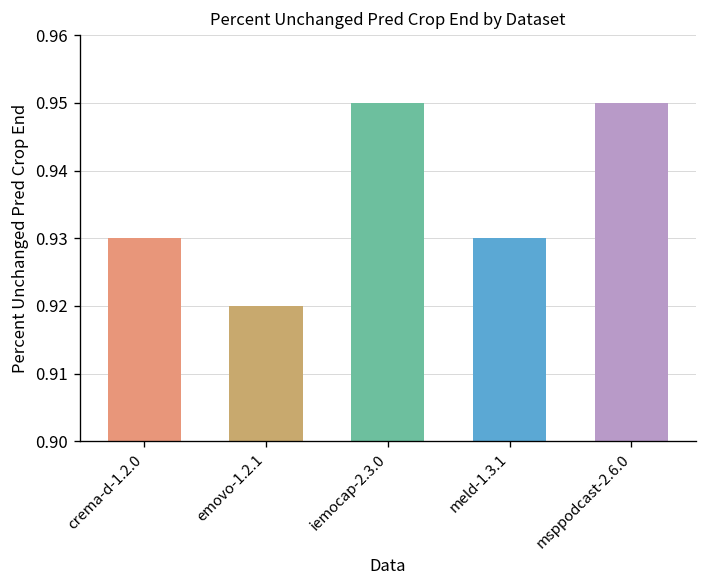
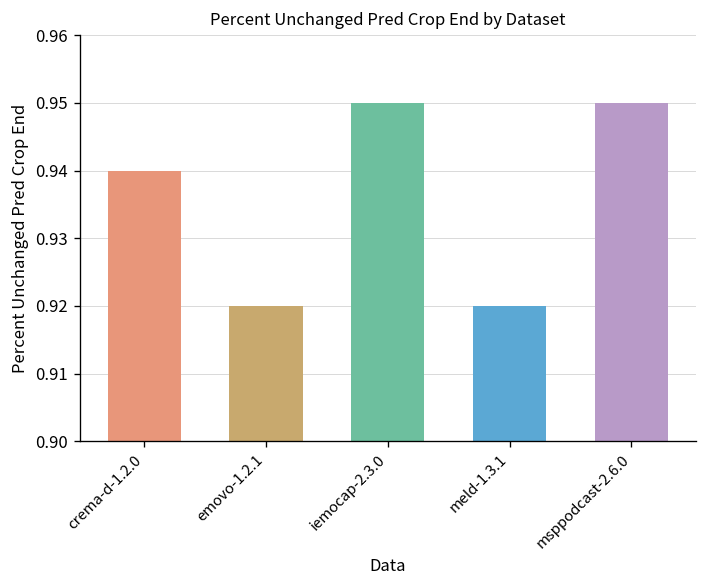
crema-d-1.2.0: 0.93 -> 0.94
meld-1.3.1: 0.93 -> 0.92
